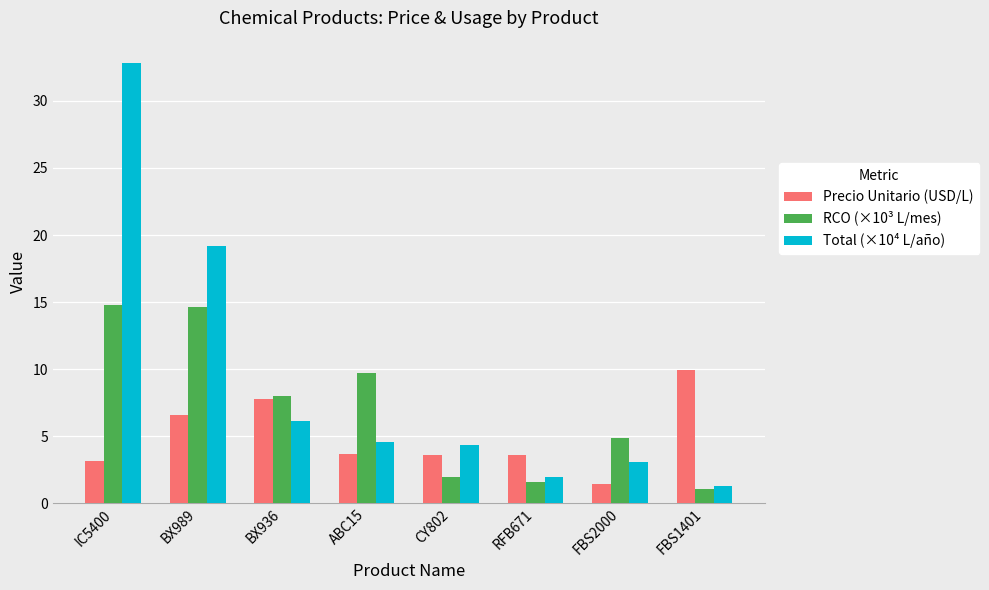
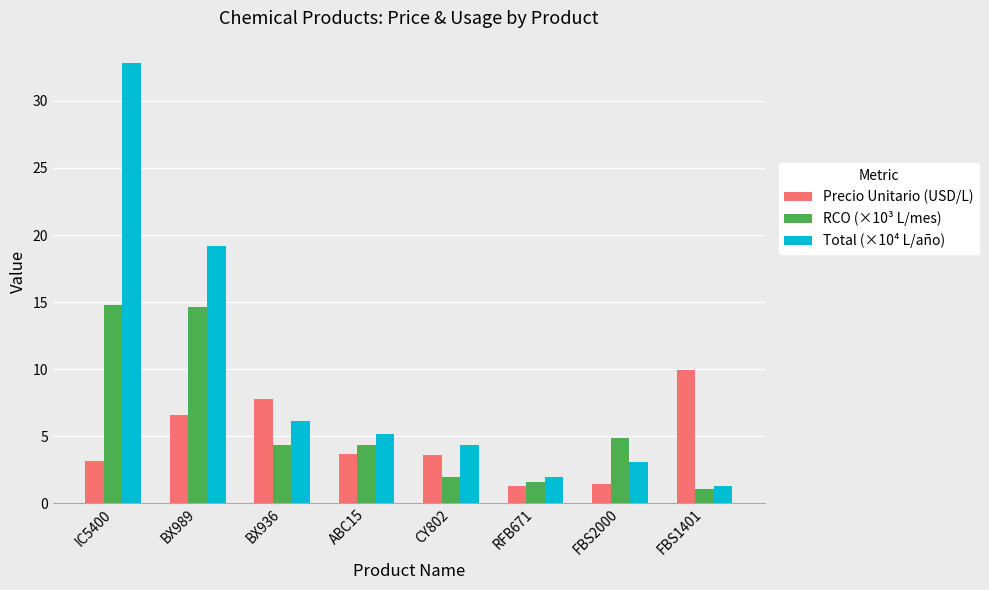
RCO (×10³ L/mes), BX936: 8.0 -> 4.3
RCO (×10³ L/mes), ABC15: 9.7 -> 4.3
Total (×10⁴ L/año), ABC15: 4.5 -> 5.2
Precio Unitario (USD/L), RFB671: 3.6 -> 1.3
